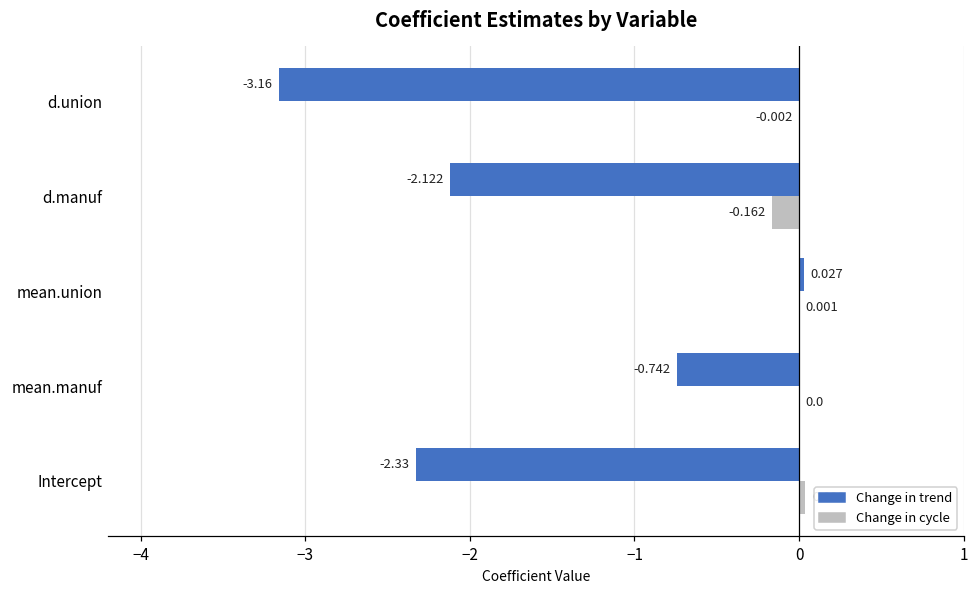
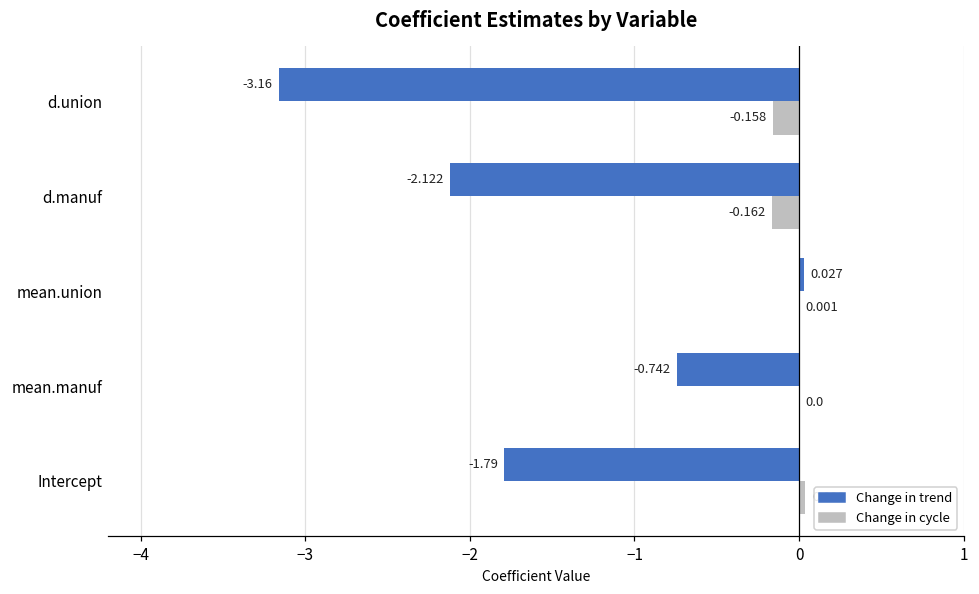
Change in cycle, d.union: -0.002 -> -0.158
Change in trend, Intercept: -2.33 -> -1.79
